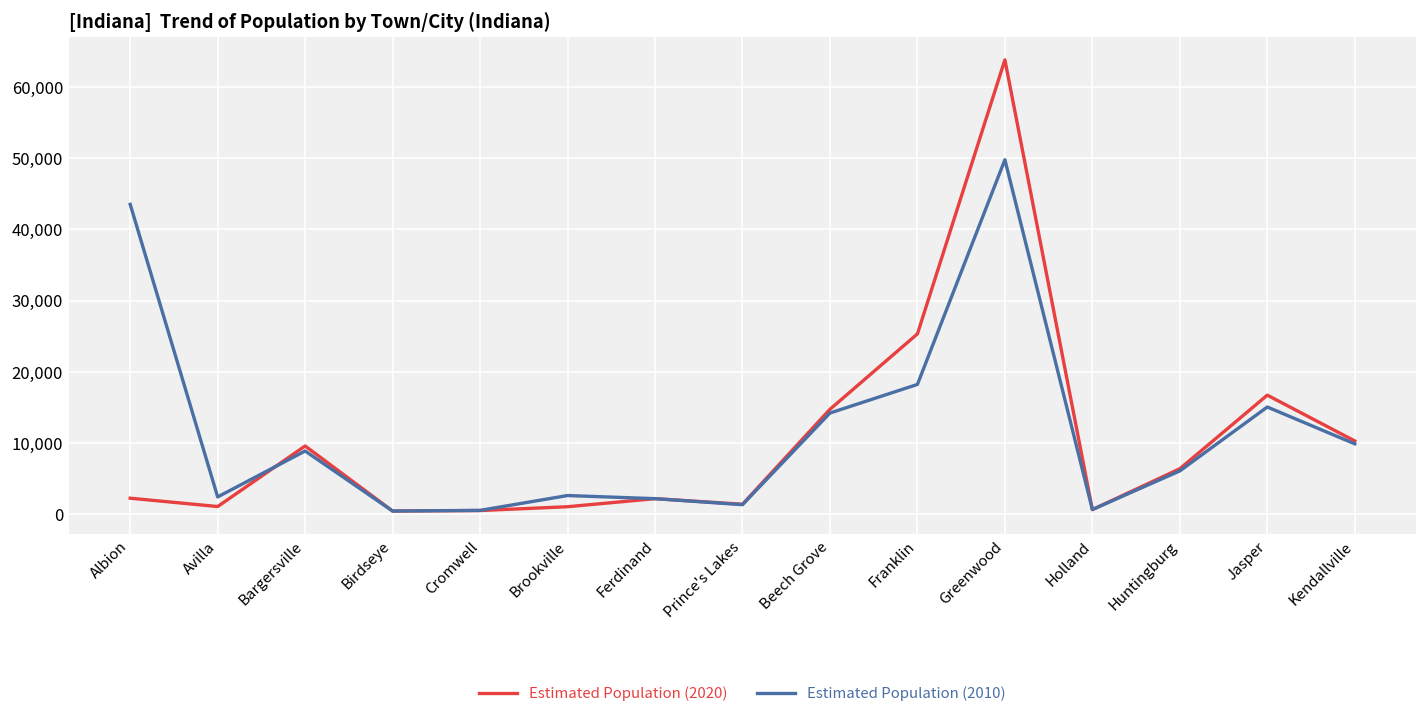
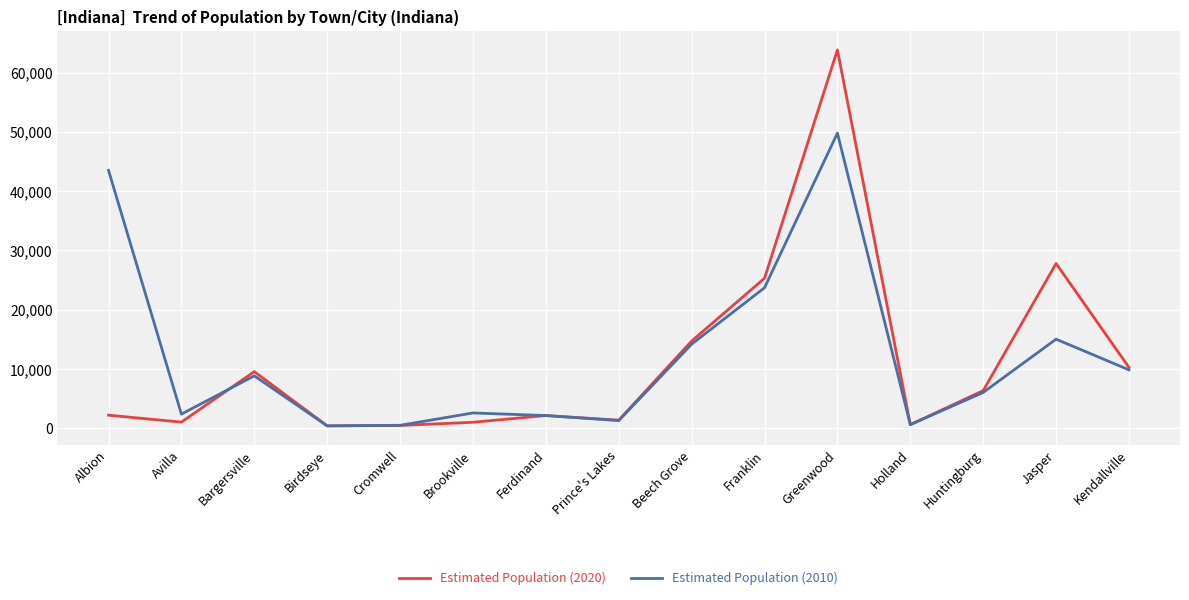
Estimated Population (2010), Franklin: 18,000 -> 24,000
Estimated Population (2020), Jasper: 17,000 -> 28,000
